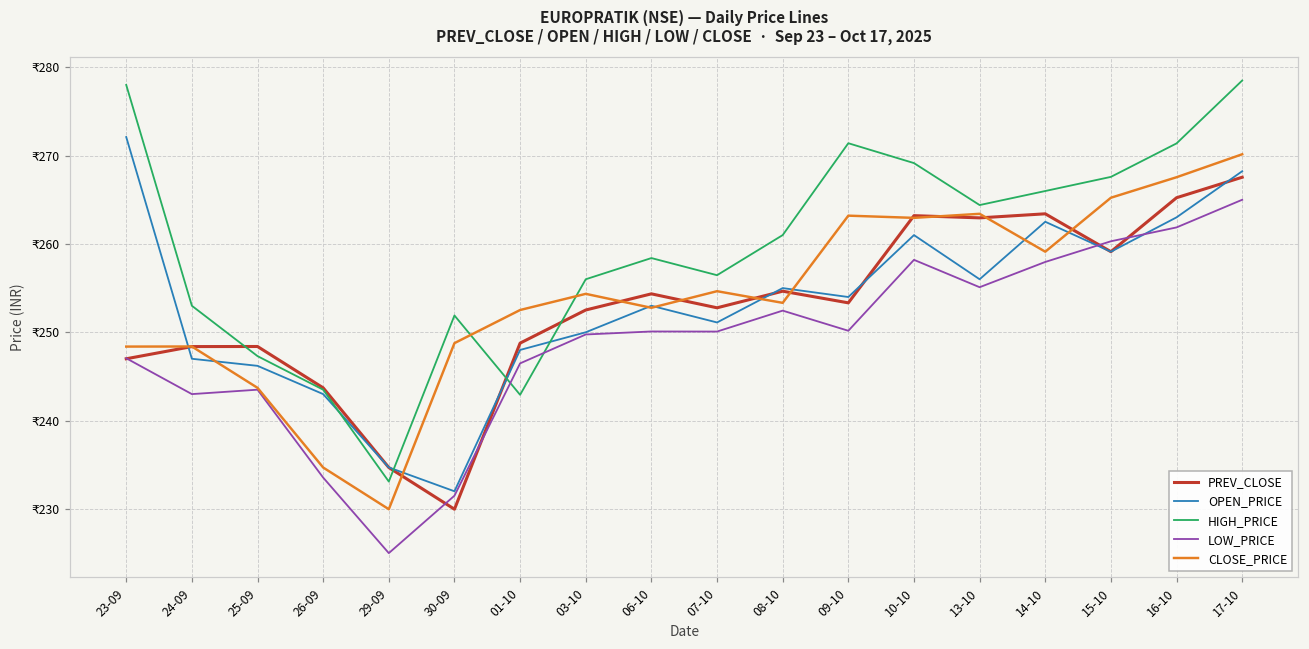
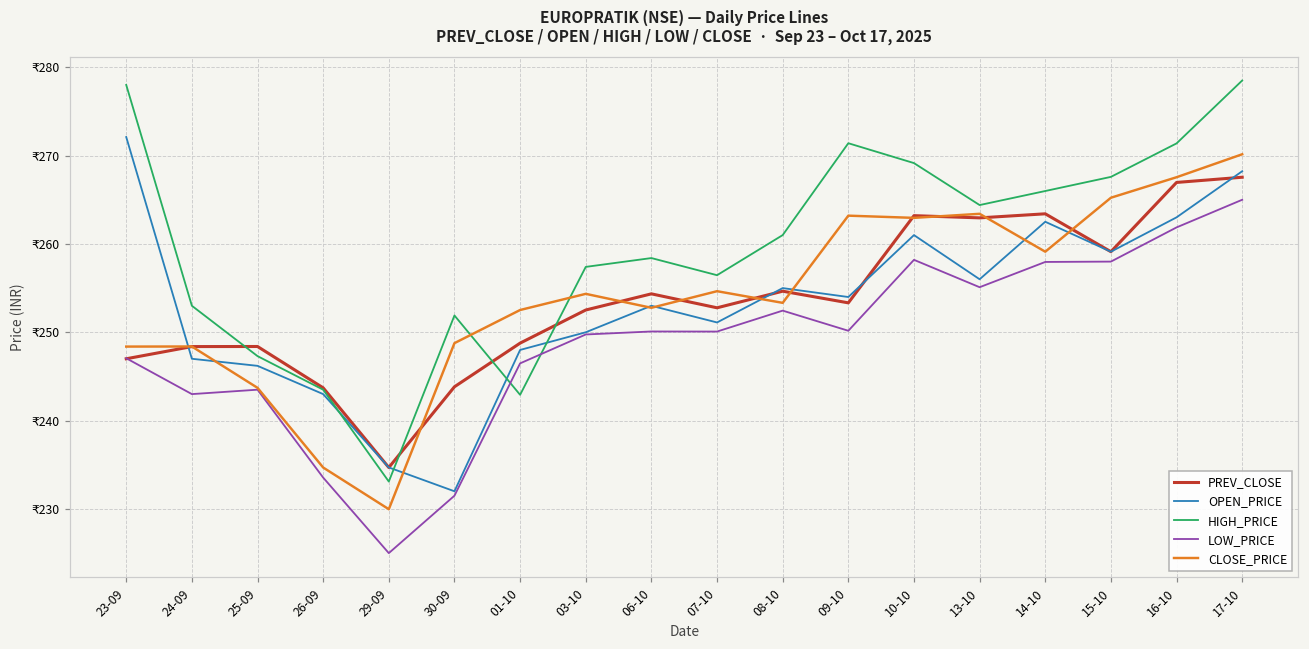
PREV_CLOSE, 30-09: ₹230 -> ₹244
HIGH_PRICE, 03-10: ₹256 -> ₹257
LOW_PRICE, 15-10: ₹260 -> ₹258
PREV_CLOSE, 16-10: ₹265 -> ₹267
